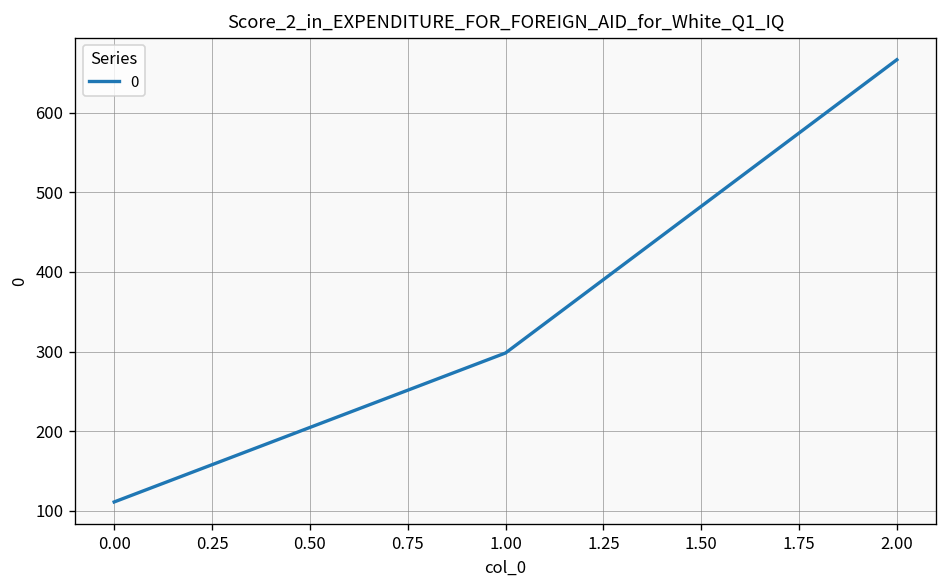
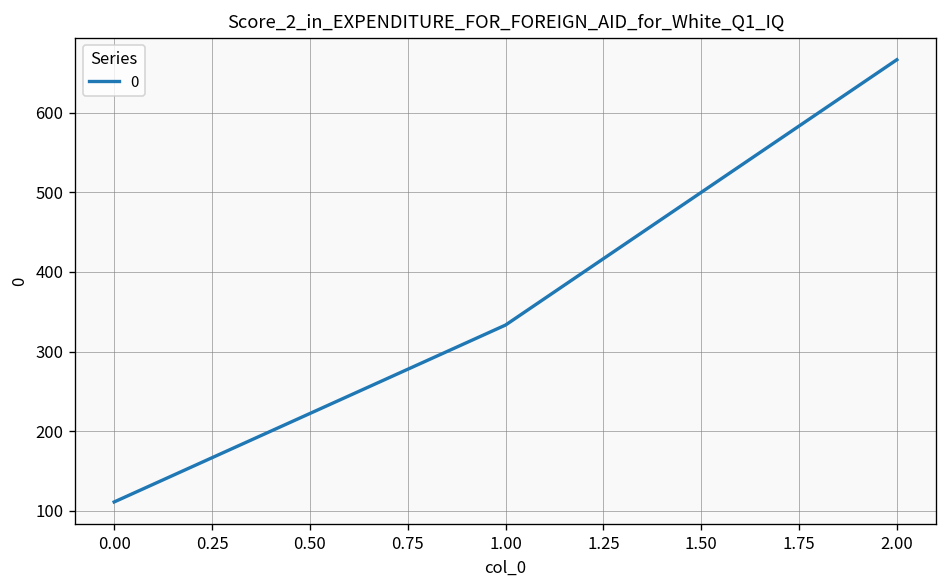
1.00: 300 -> 330
